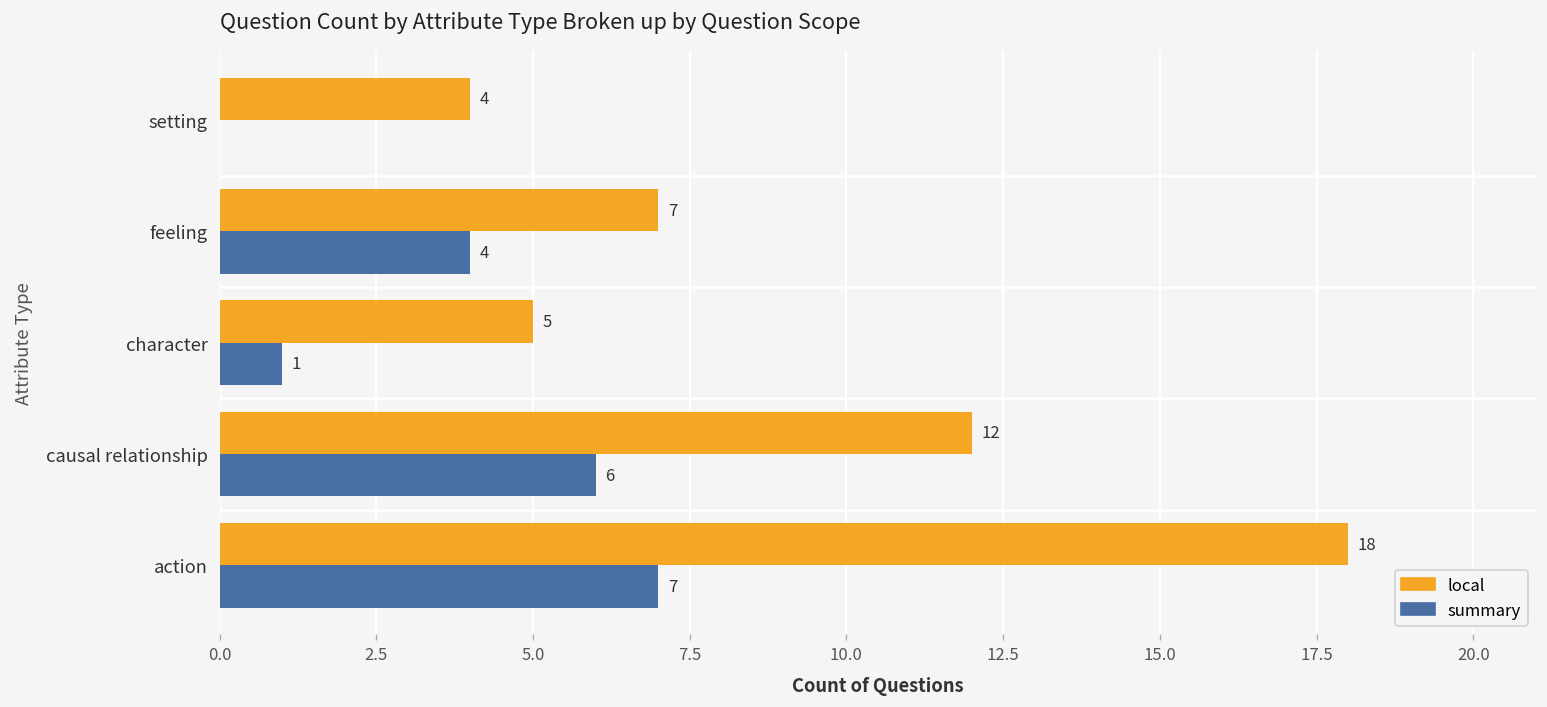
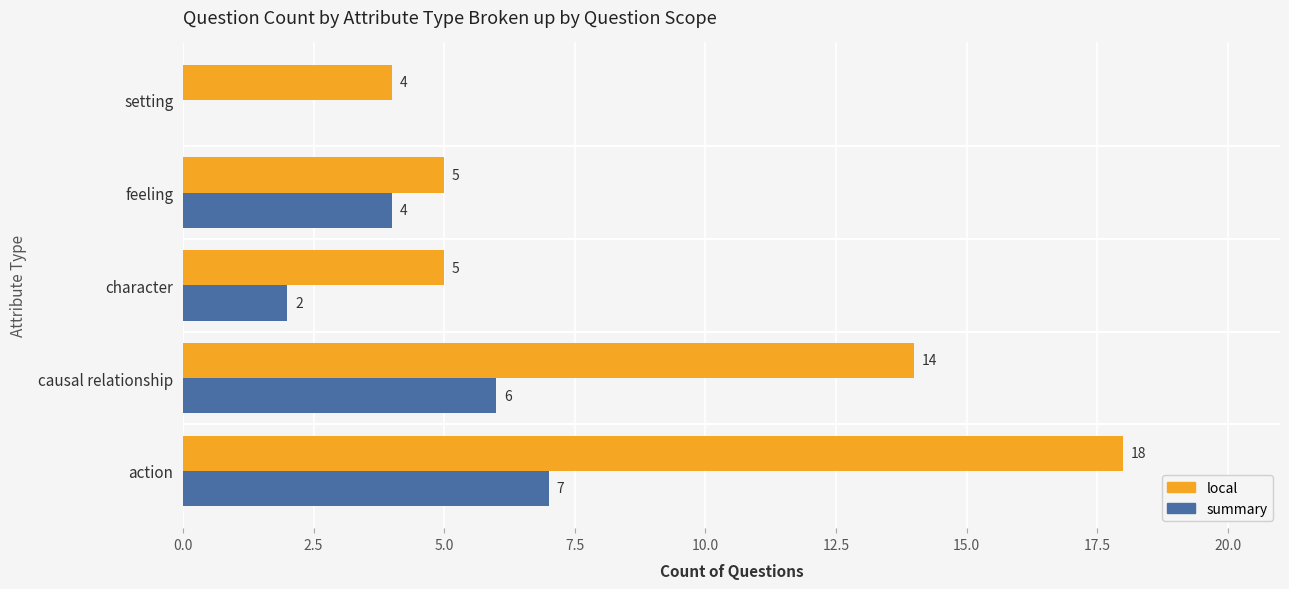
local, feeling: 7 -> 5
summary, character: 1 -> 2
local, causal relationship: 12 -> 14
